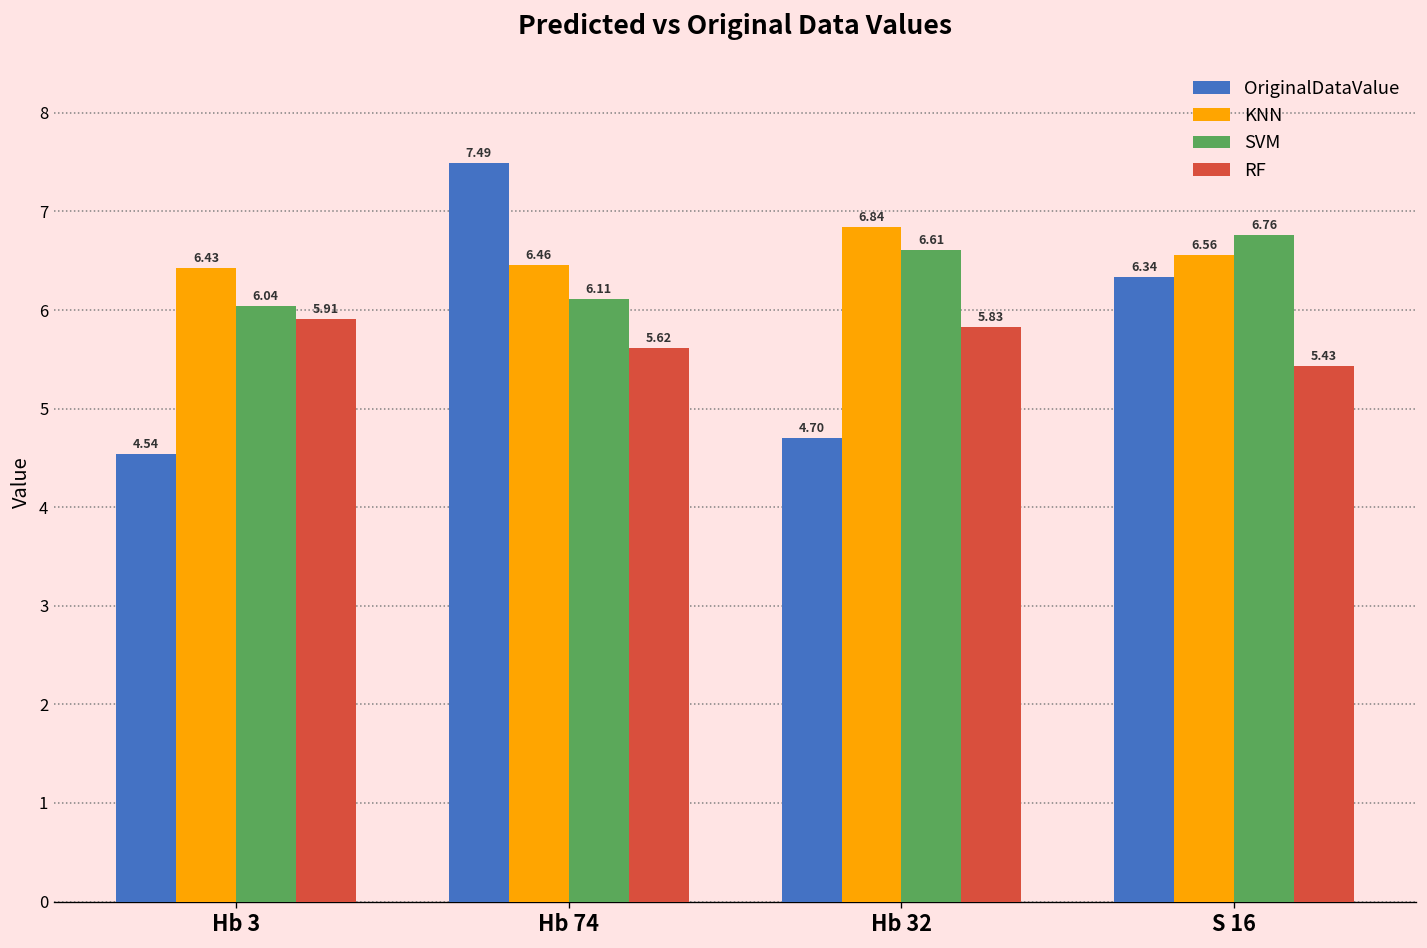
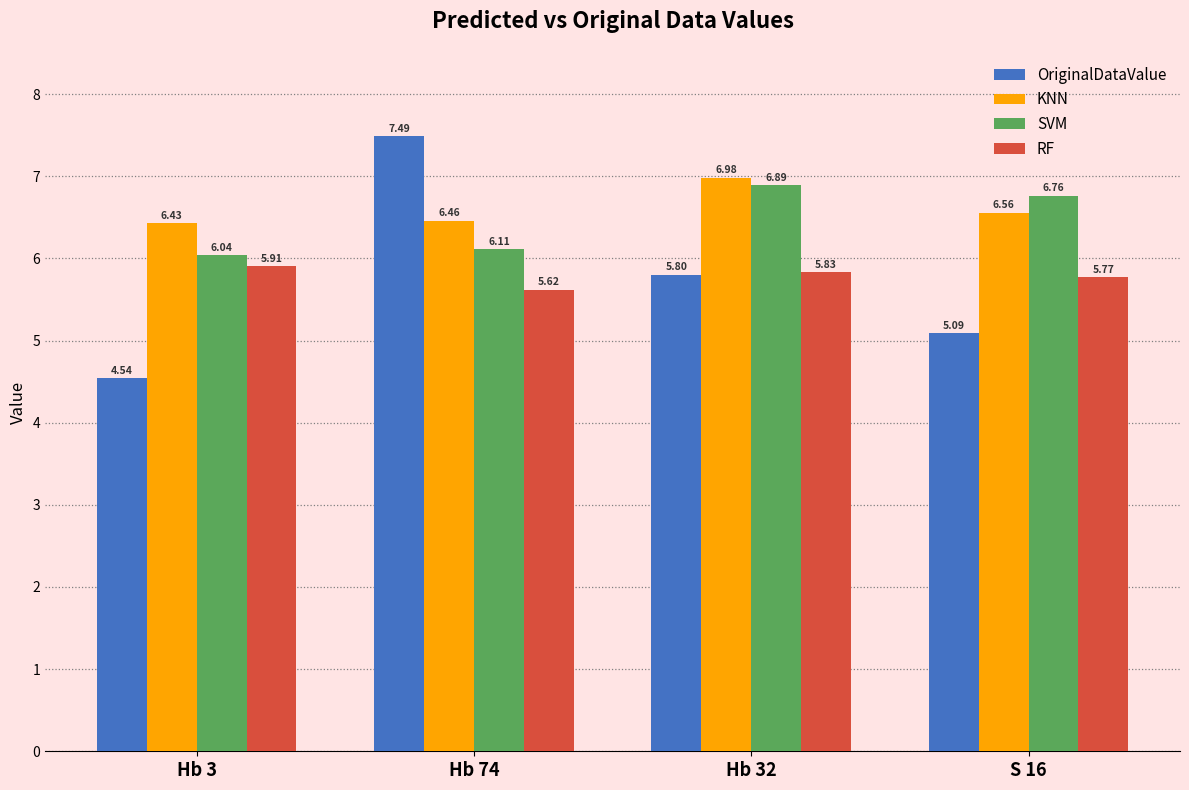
OriginalDataValue, Hb 32: 4.70 -> 5.80
KNN, Hb 32: 6.84 -> 6.98
SVM, Hb 32: 6.61 -> 6.89
OriginalDataValue, S 16: 6.34 -> 5.09
RF, S 16: 5.43 -> 5.77
